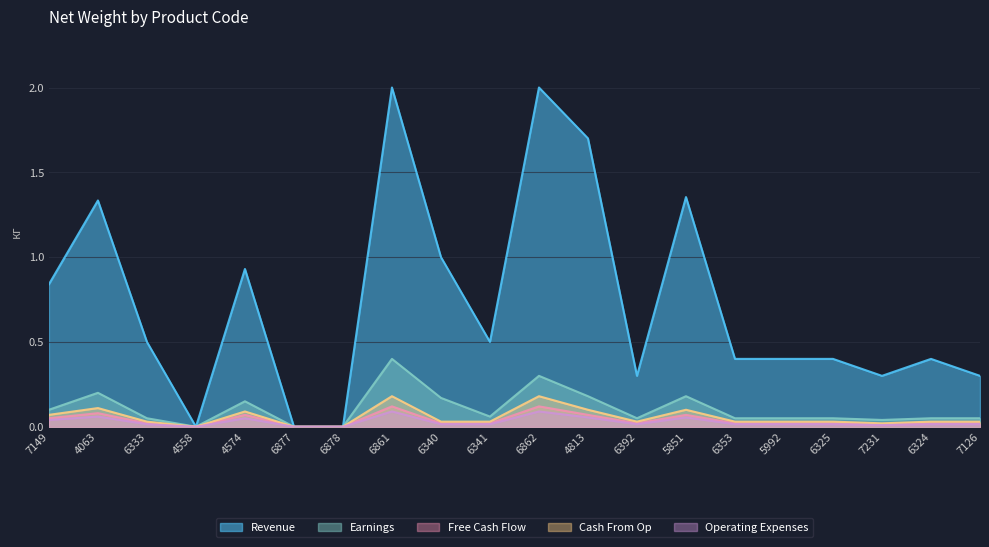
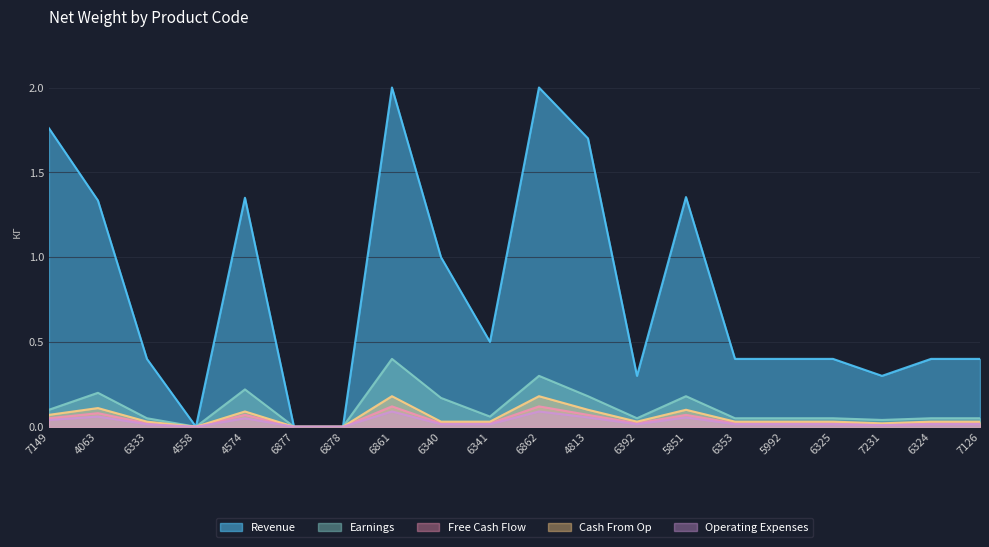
Revenue, 7149: 0.84 -> 1.76
Revenue, 6333: 0.5 -> 0.4
Revenue, 4574: 0.93 -> 1.35
Earnings, 4574: 0.15 -> 0.22
Revenue, 7126: 0.3 -> 0.4
